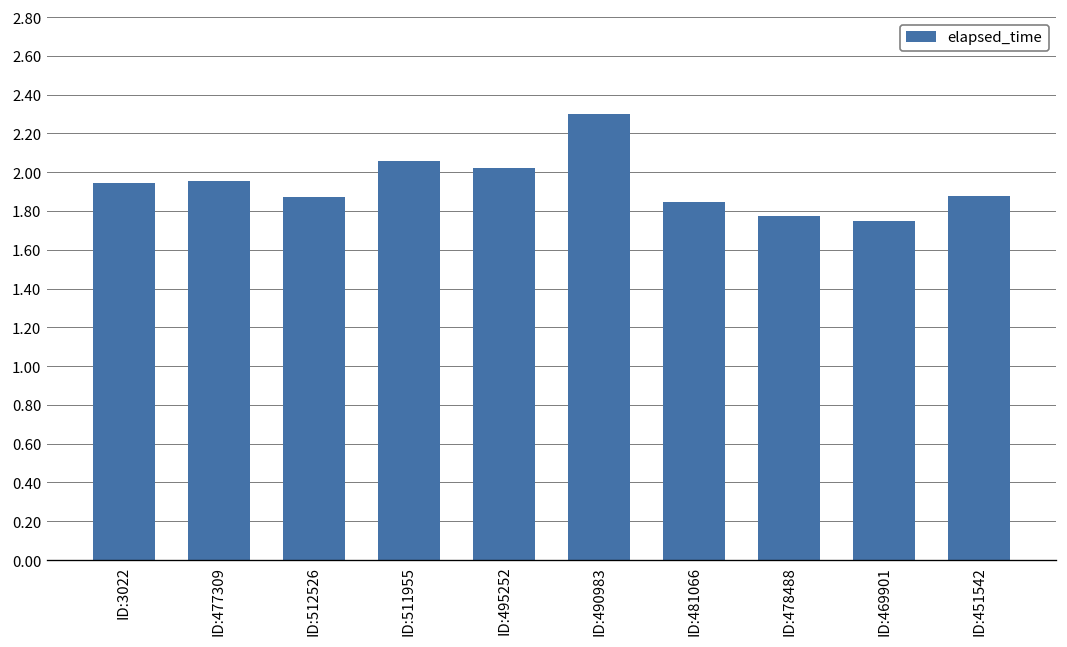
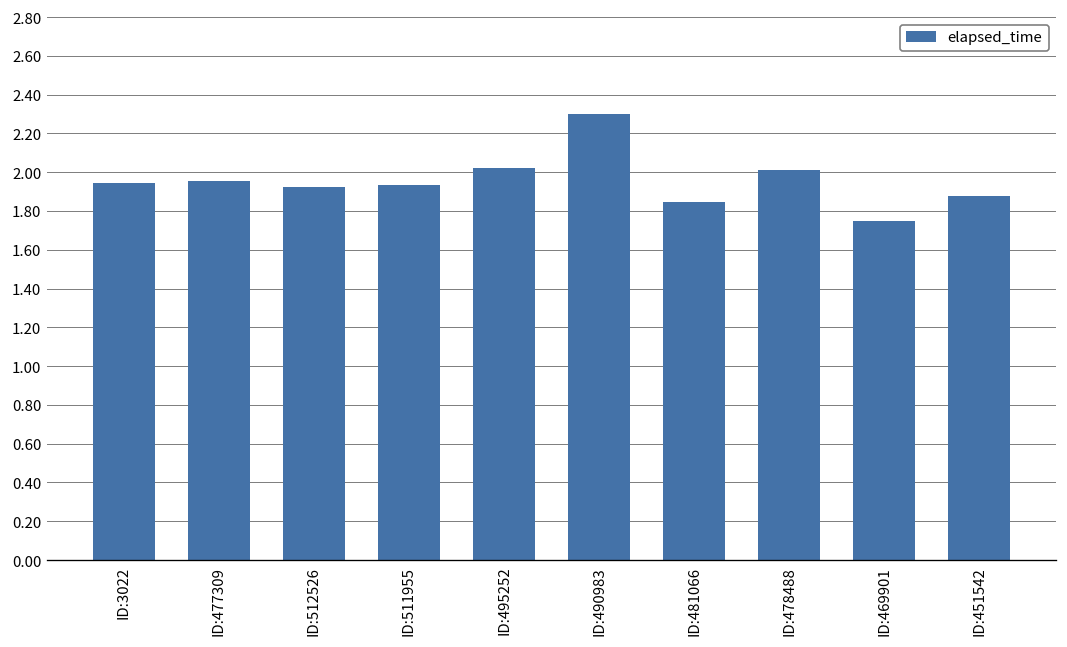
ID:512526: 1.87 -> 1.92
ID:511955: 2.06 -> 1.94
ID:478488: 1.77 -> 2.01
